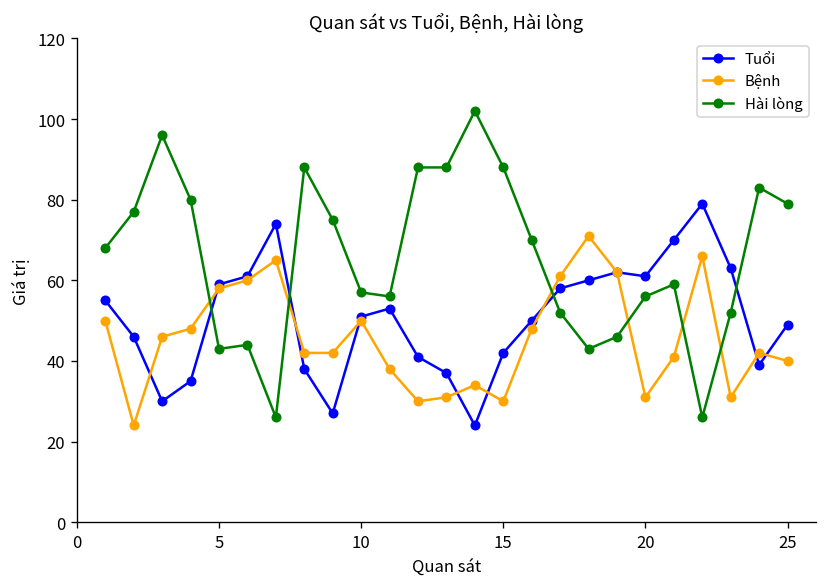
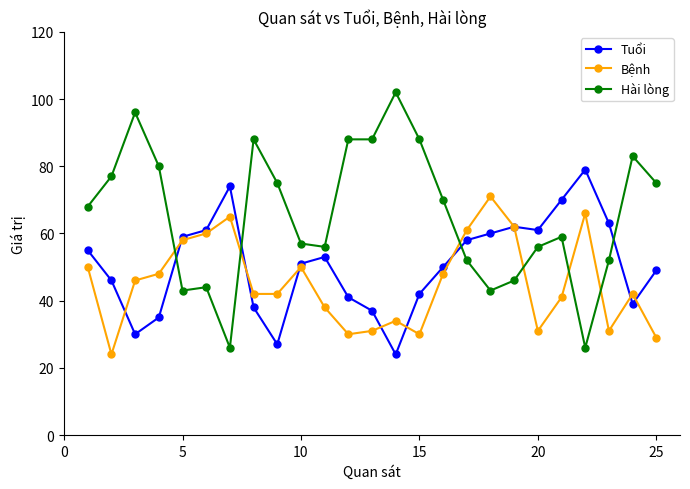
Bệnh, 25: 40 -> 29
Hài lòng, 25: 79 -> 75
